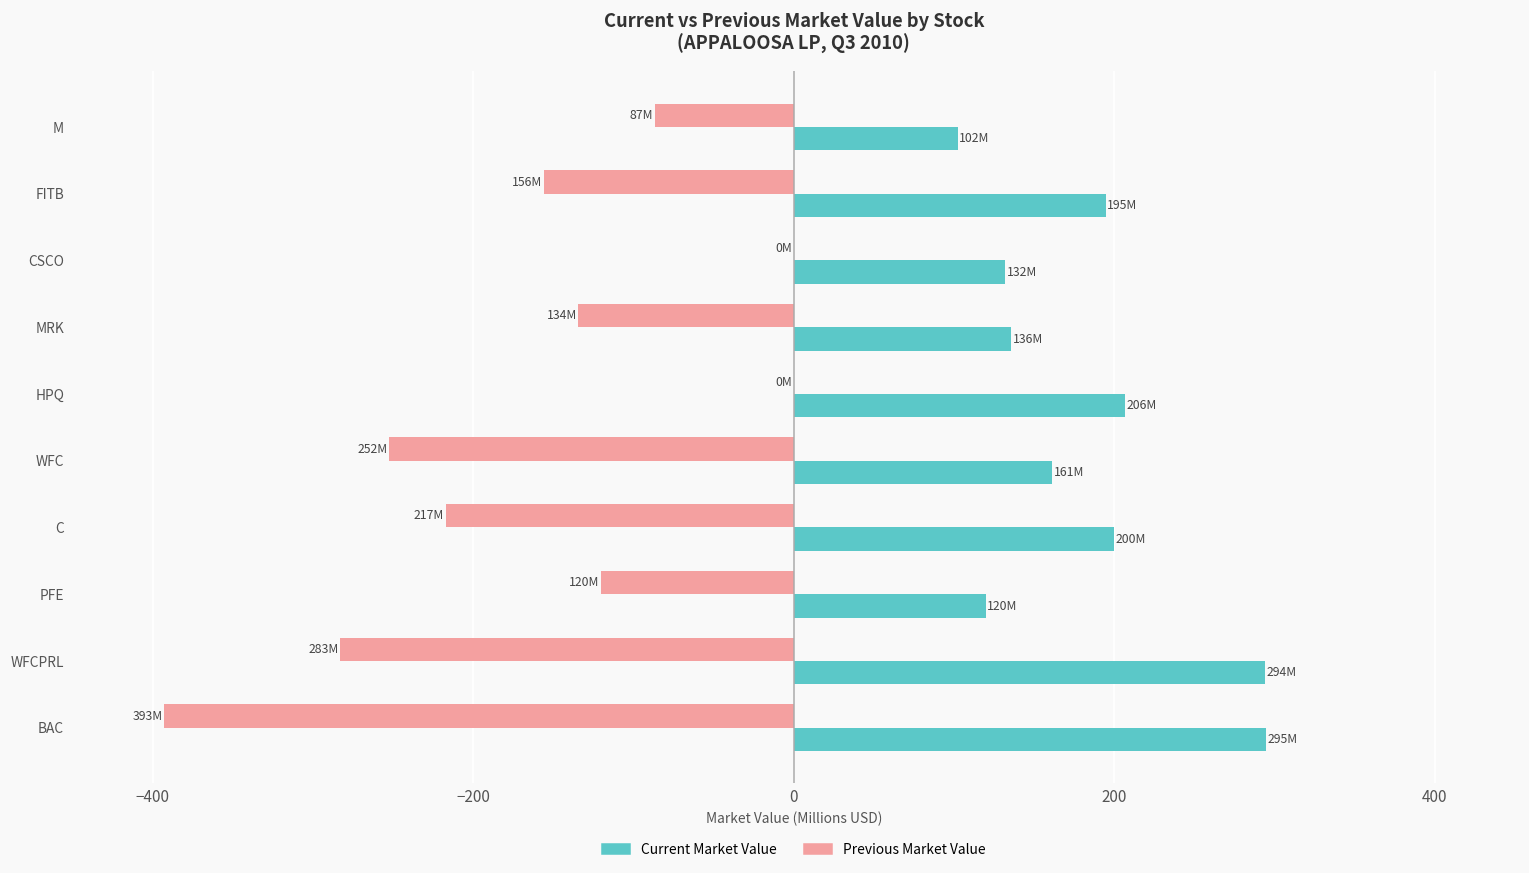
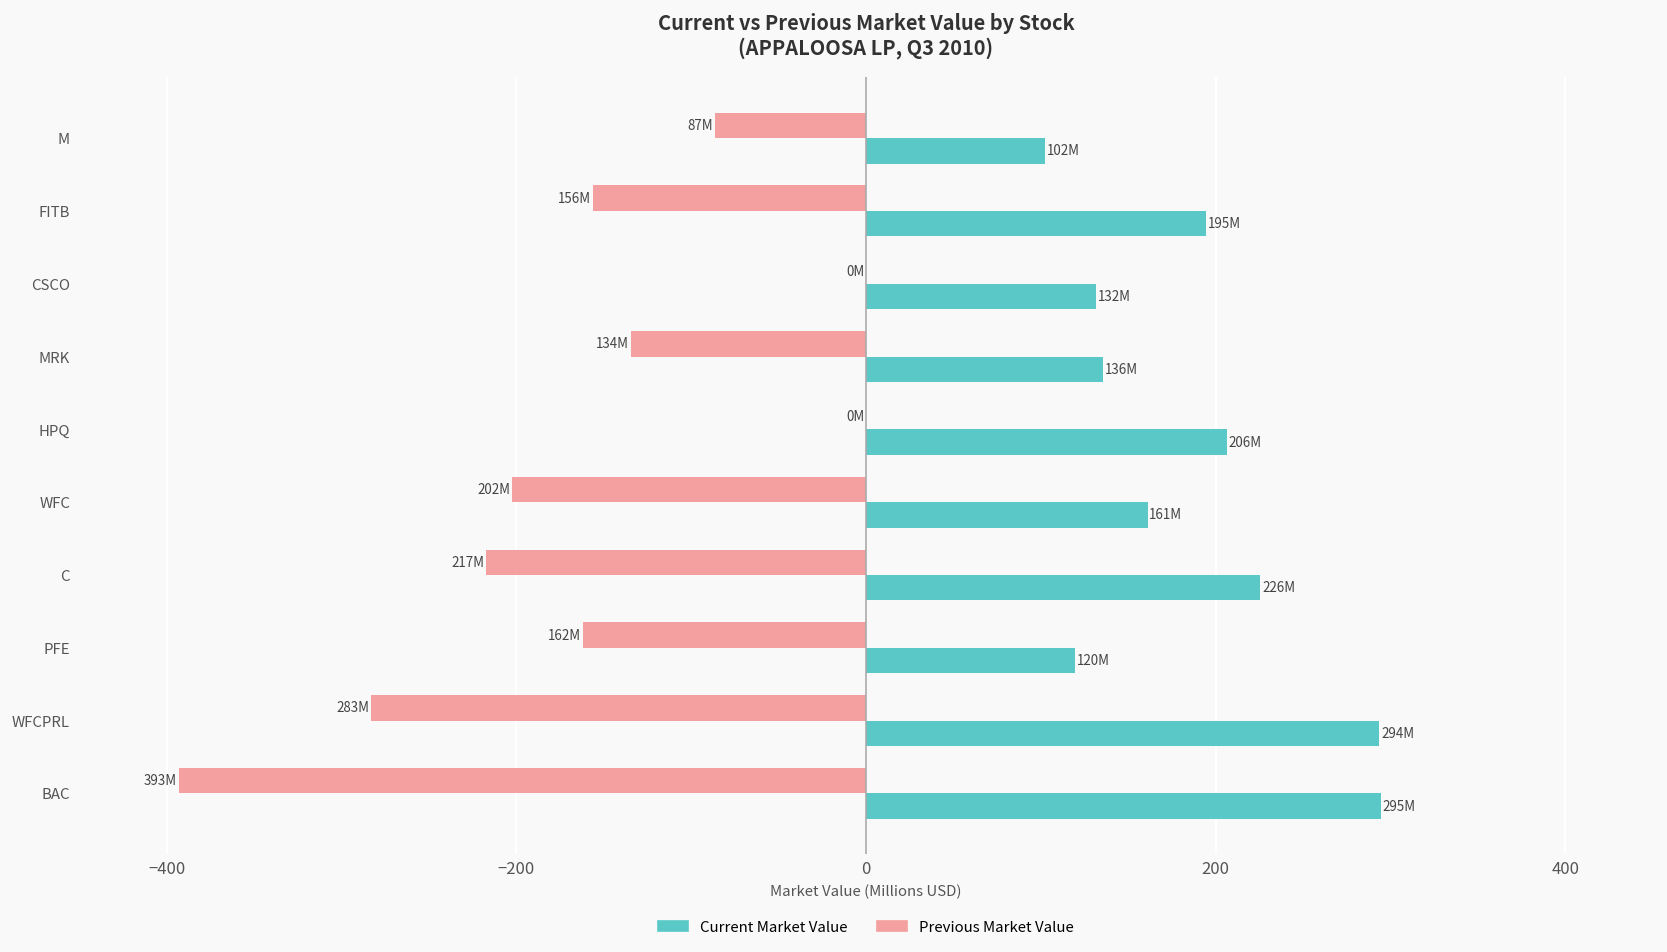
Previous Market Value, WFC: 252M -> 202M
Current Market Value, C: 200M -> 226M
Previous Market Value, PFE: 120M -> 162M
